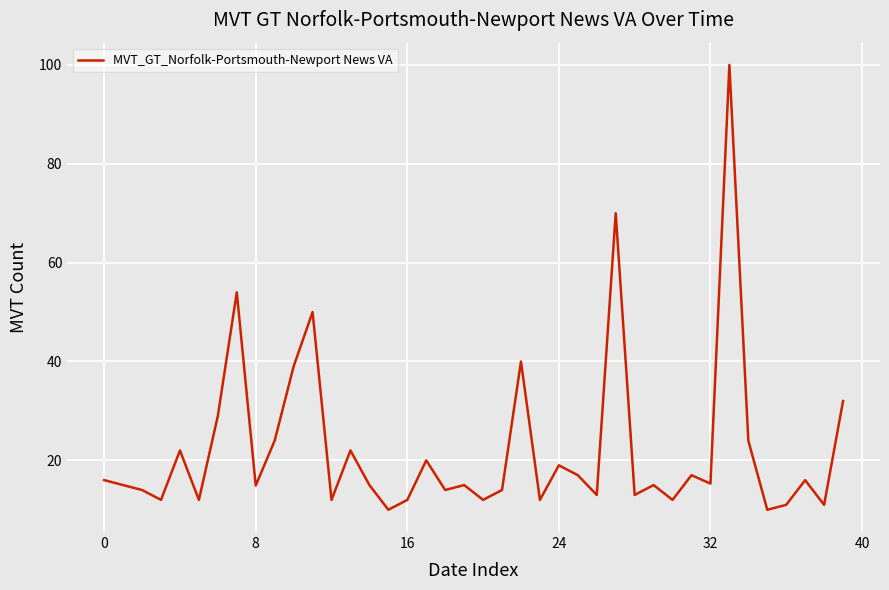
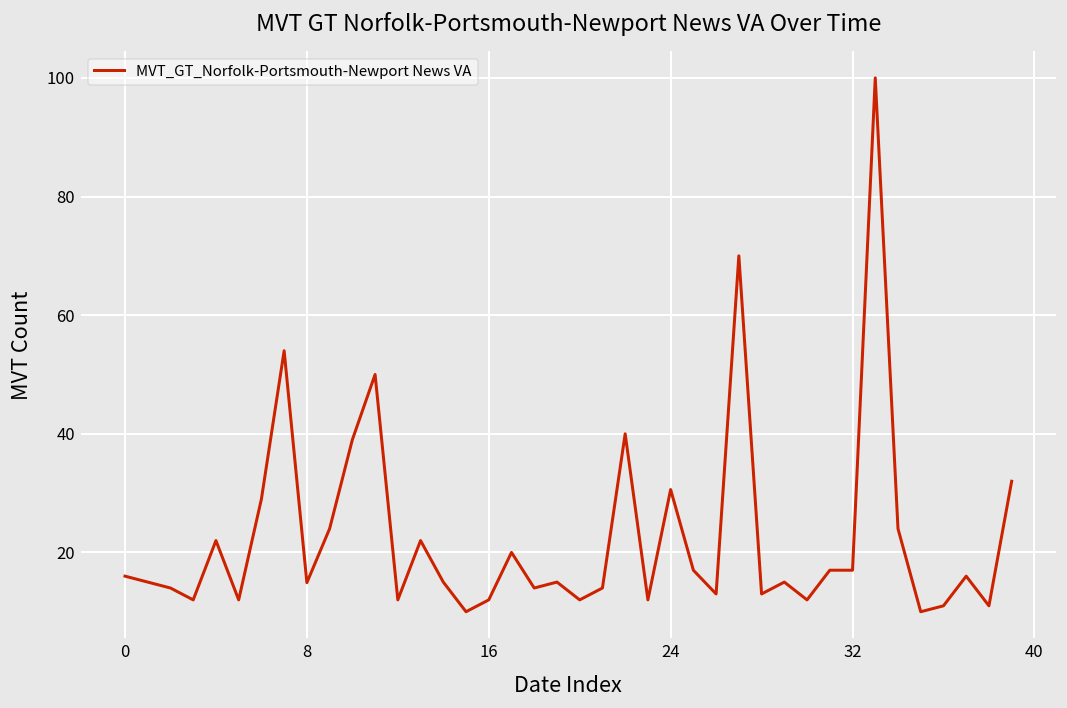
24: 19 -> 31
32: 15 -> 17
